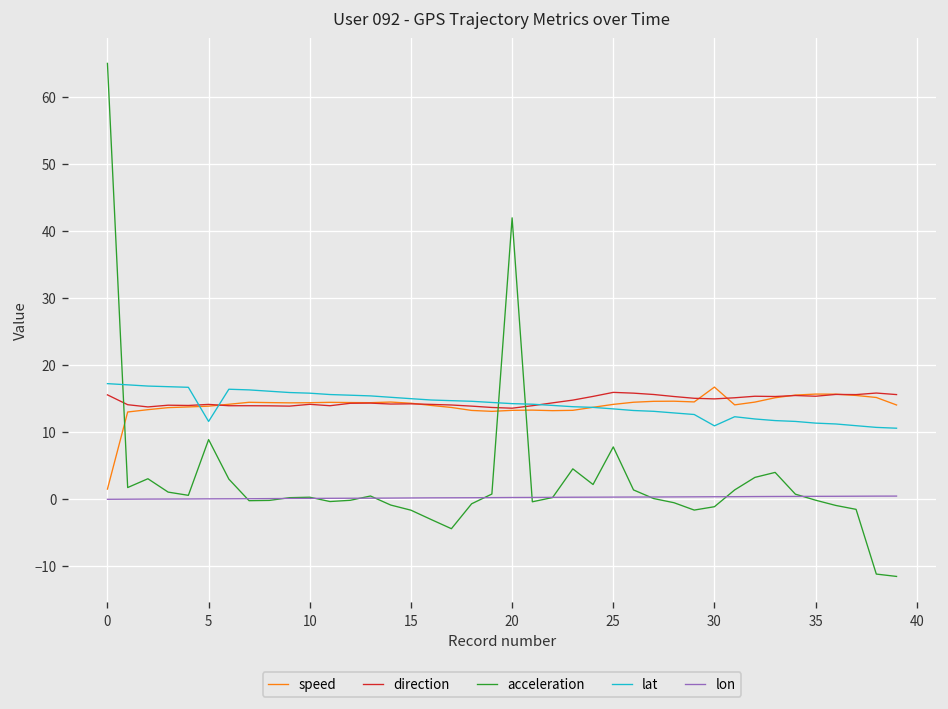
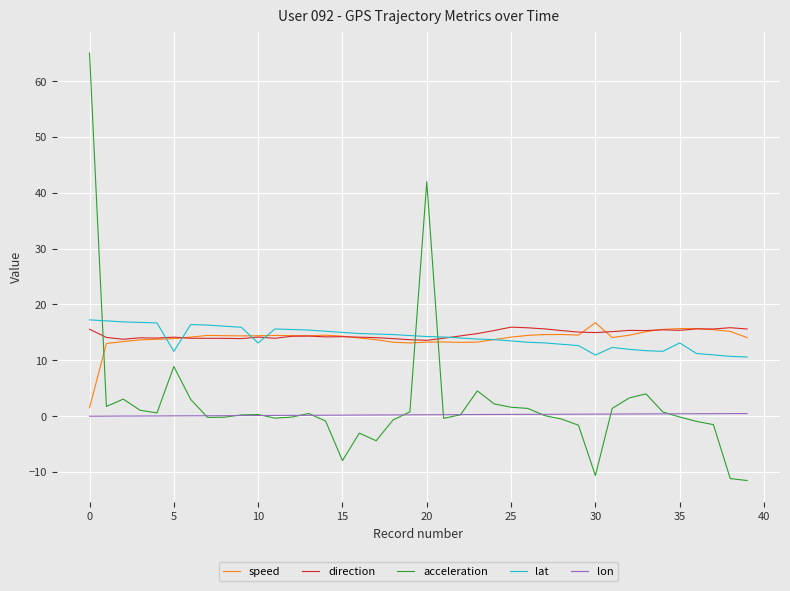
lat, 10: 16 -> 13
acceleration, 15: -2 -> -8
acceleration, 25: 8 -> 2
acceleration, 30: -1 -> -11
lat, 35: 11 -> 13
